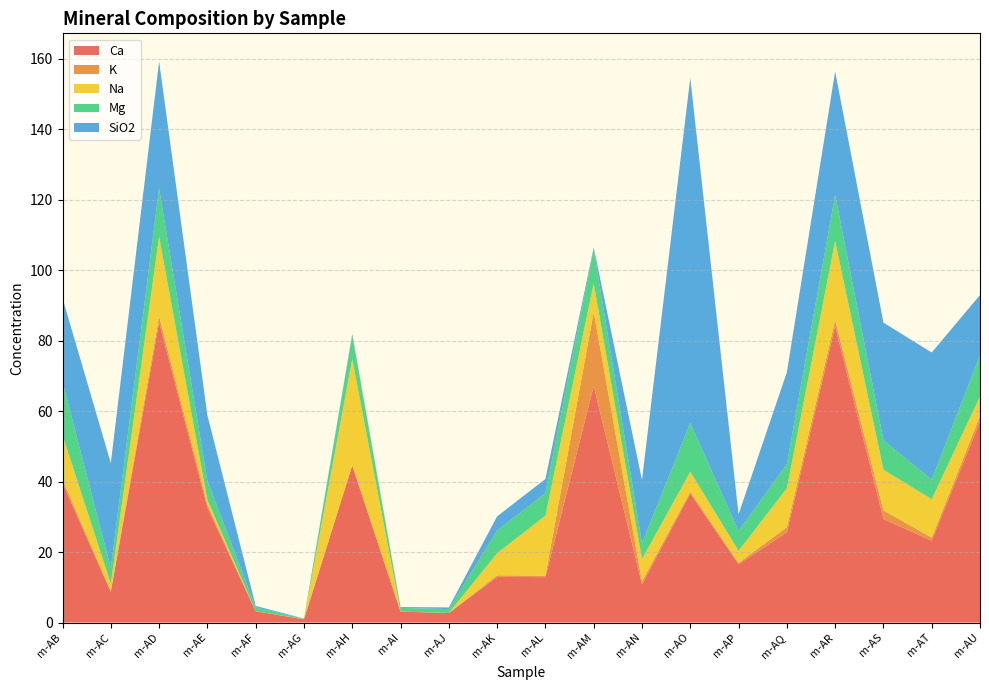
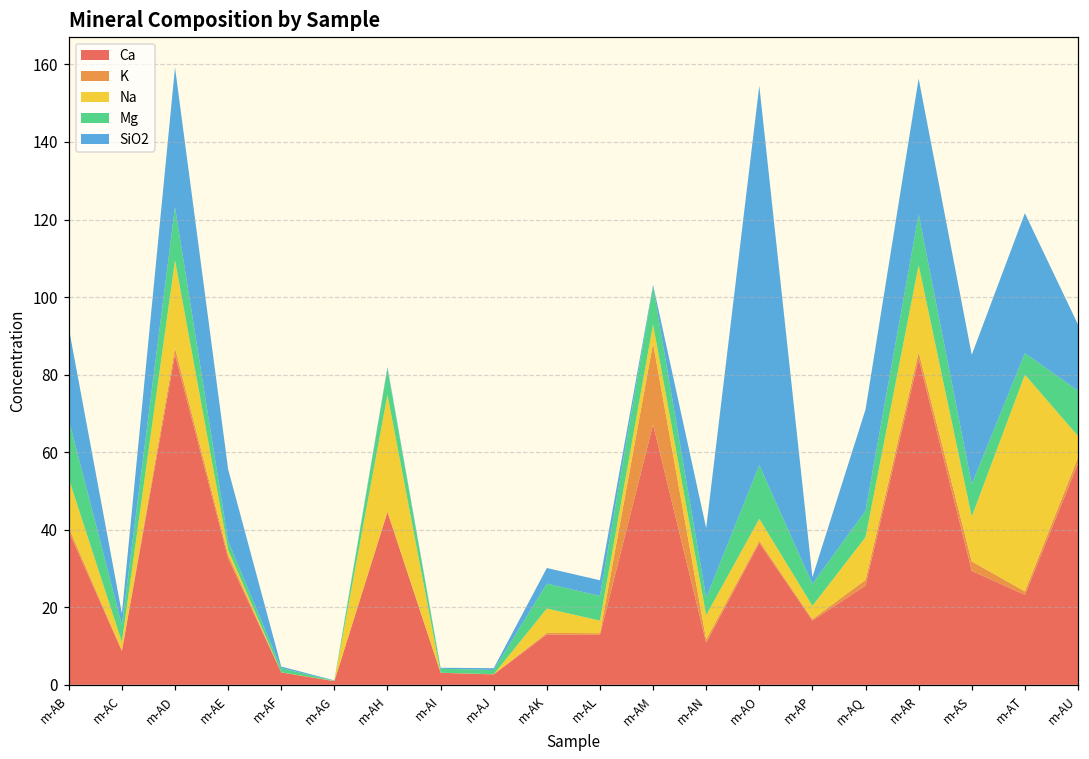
SiO2, m-AC: 30 -> 3
Mg, m-AE: 5 -> 2
Na, m-AL: 17 -> 3
Na, m-AM: 8 -> 5
SiO2, m-AP: 5 -> 2
Na, m-AT: 11 -> 56
